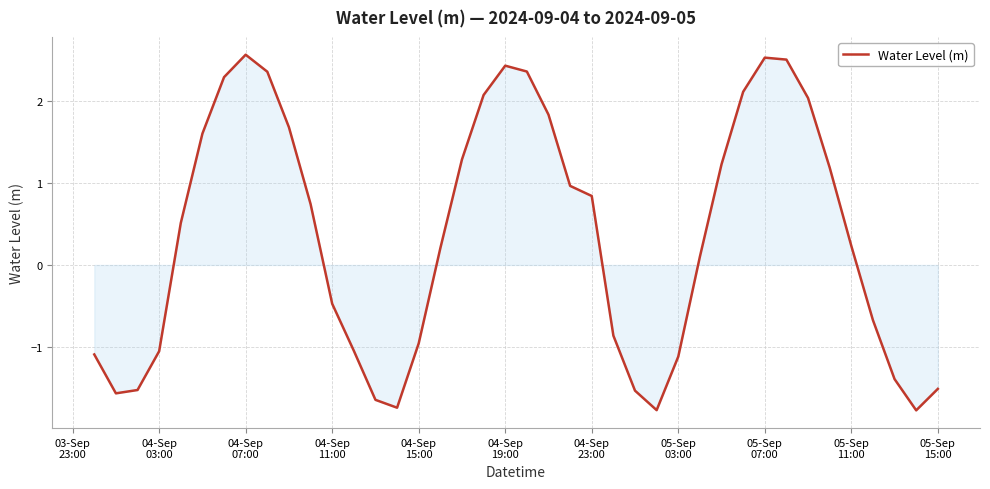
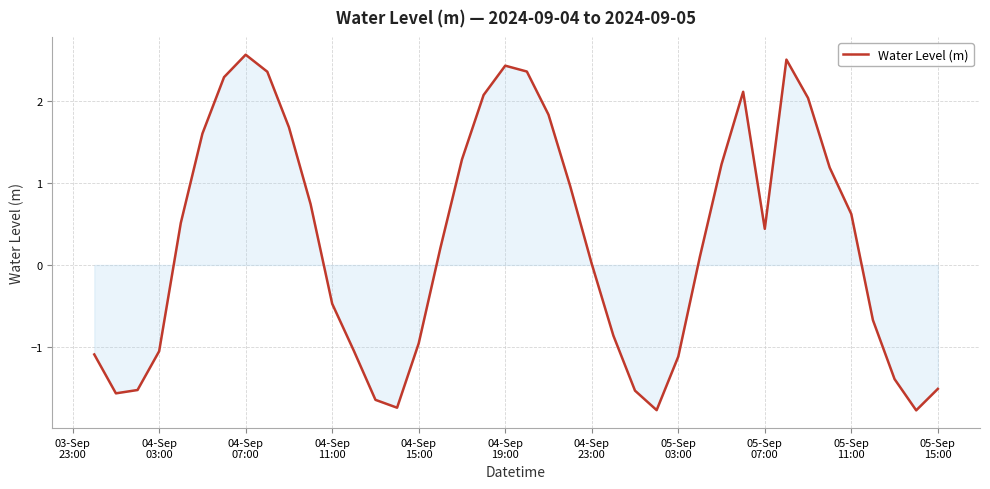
Water Level (m), 04-Sep 23:00: 0.8 -> 0.0
Water Level (m), 05-Sep 07:00: 2.5 -> 0.4
Water Level (m), 05-Sep 11:00: 0.2 -> 0.6
